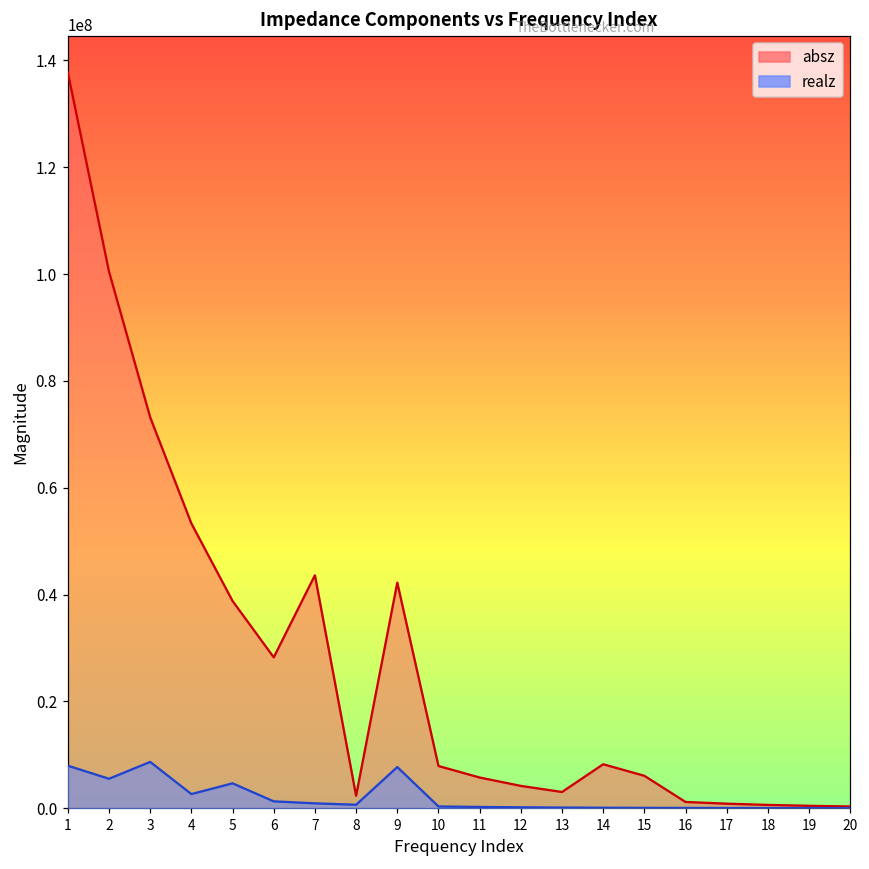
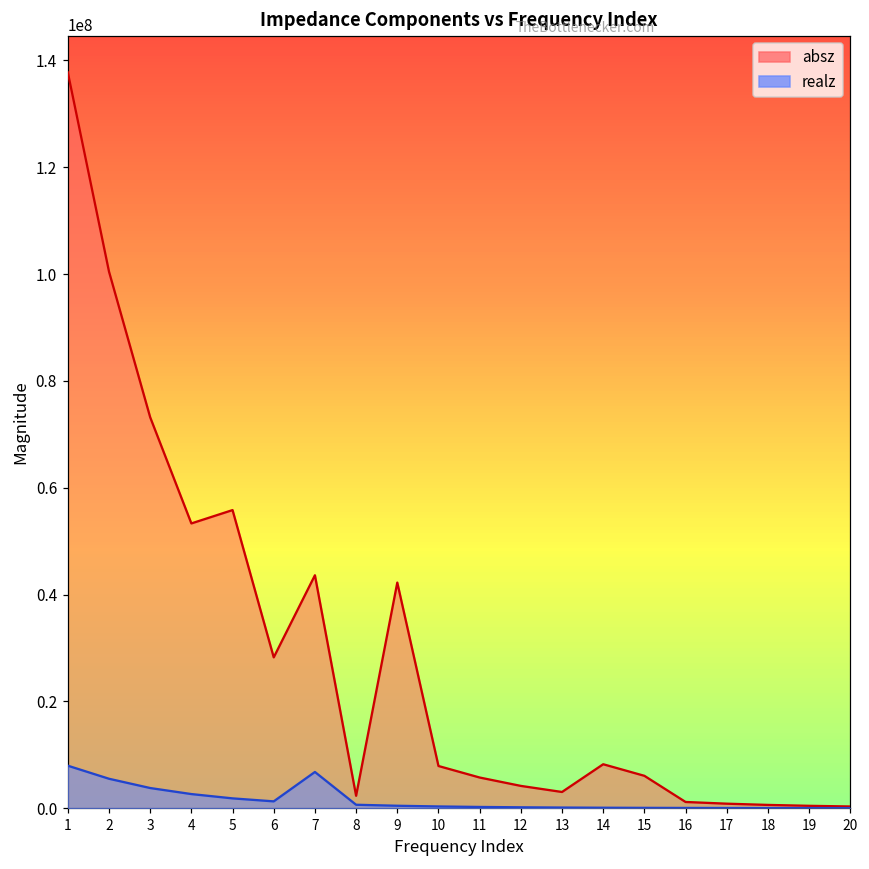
realz, 3: 9000000 -> 4000000
absz, 5: 39000000 -> 56000000
realz, 5: 5000000 -> 2000000
realz, 7: 1000000 -> 7000000
realz, 9: 8000000 -> 0
